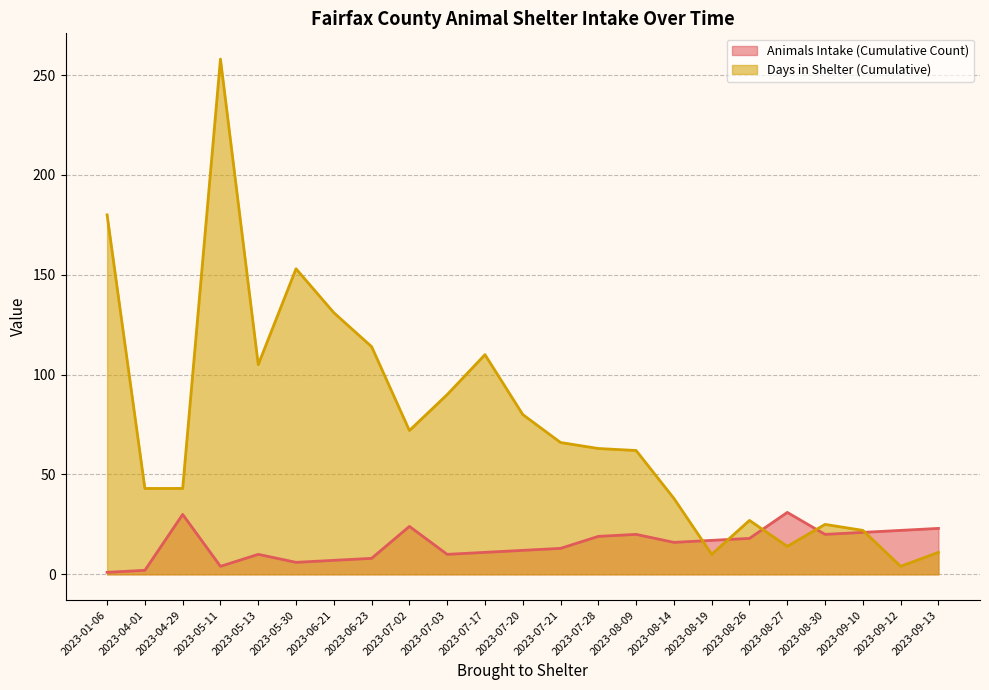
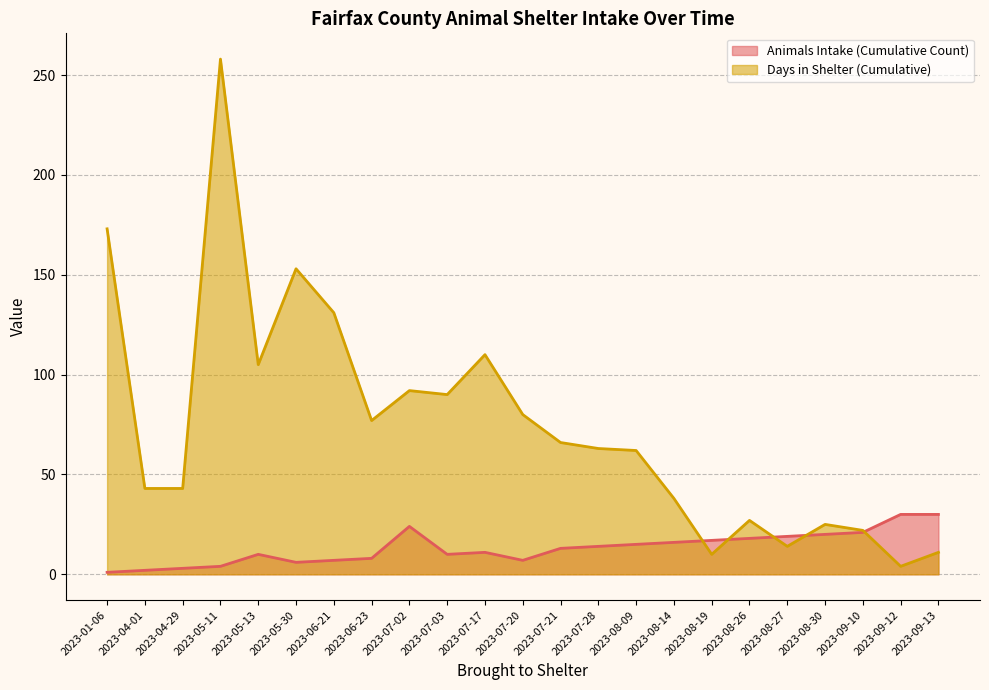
Days in Shelter (Cumulative), 2023-01-06: 180 -> 173
Animals Intake (Cumulative Count), 2023-04-29: 30 -> 3
Days in Shelter (Cumulative), 2023-06-23: 114 -> 77
Days in Shelter (Cumulative), 2023-07-02: 72 -> 92
Animals Intake (Cumulative Count), 2023-07-20: 12 -> 7
Animals Intake (Cumulative Count), 2023-07-28: 19 -> 14
Animals Intake (Cumulative Count), 2023-08-09: 20 -> 15
Animals Intake (Cumulative Count), 2023-08-27: 31 -> 19
Animals Intake (Cumulative Count), 2023-09-12: 22 -> 30
Animals Intake (Cumulative Count), 2023-09-13: 23 -> 30
